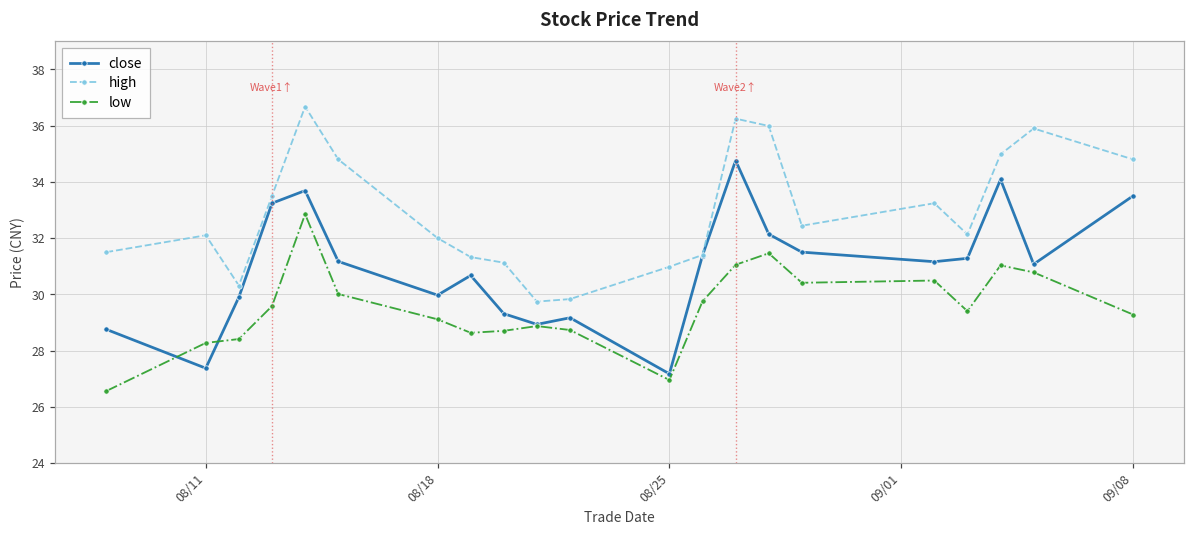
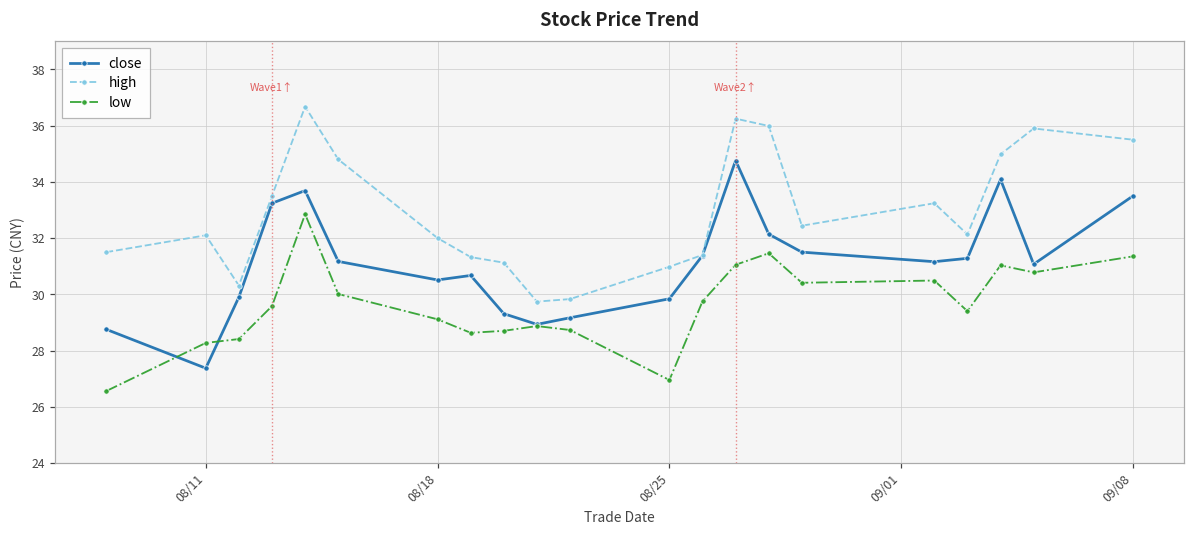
close, 08/18: 30.0 -> 30.5
close, 08/25: 27.2 -> 29.8
high, 09/08: 34.8 -> 35.5
low, 09/08: 29.3 -> 31.4
